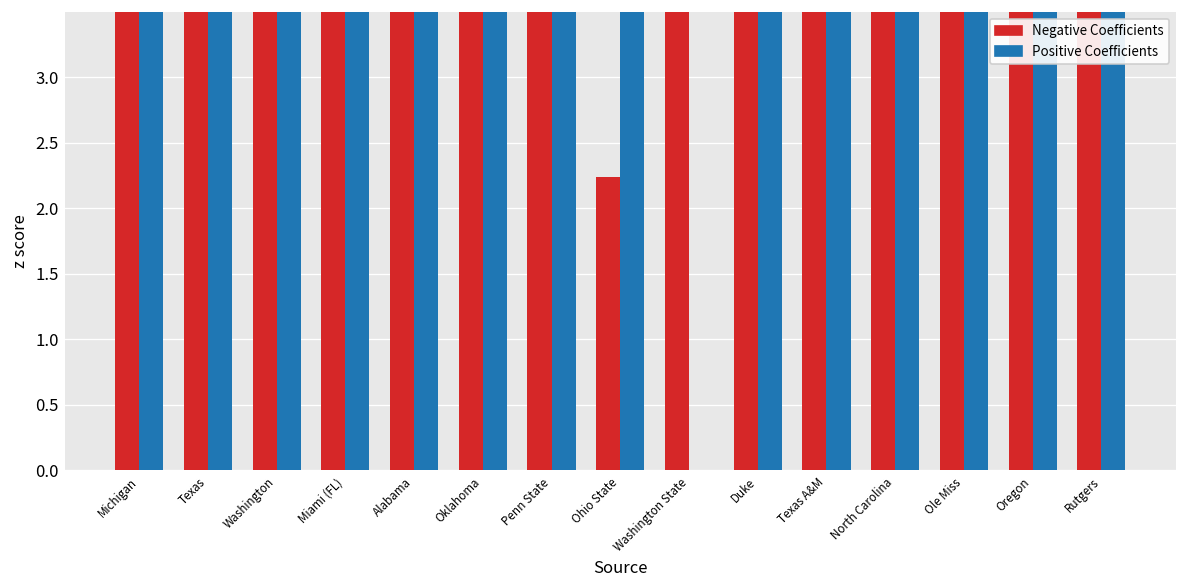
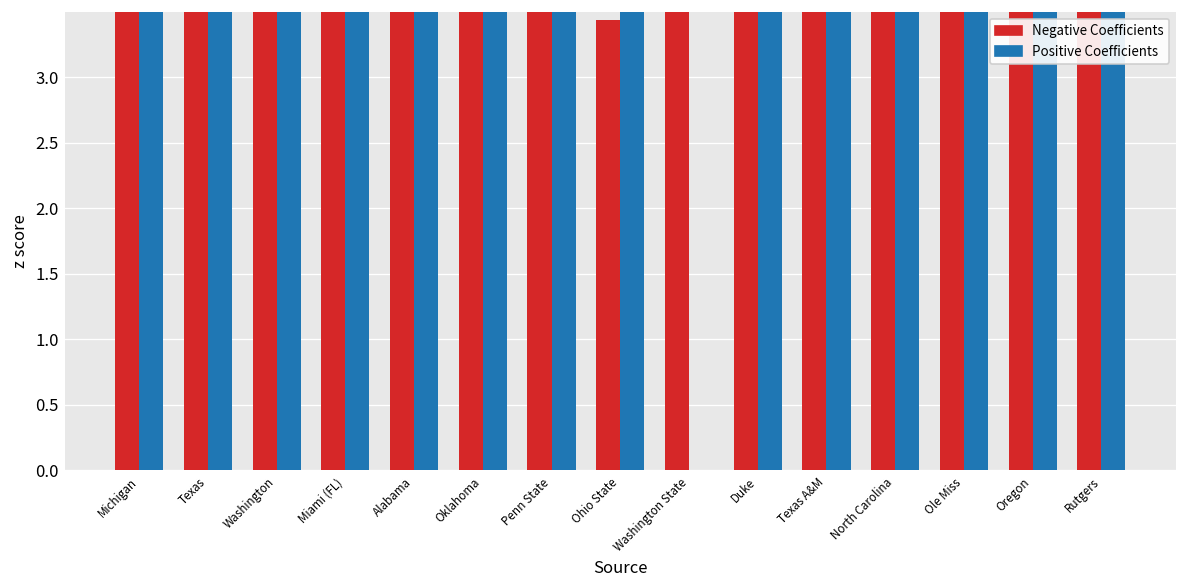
Negative Coefficients, Ohio State: 2.24 -> 3.44
